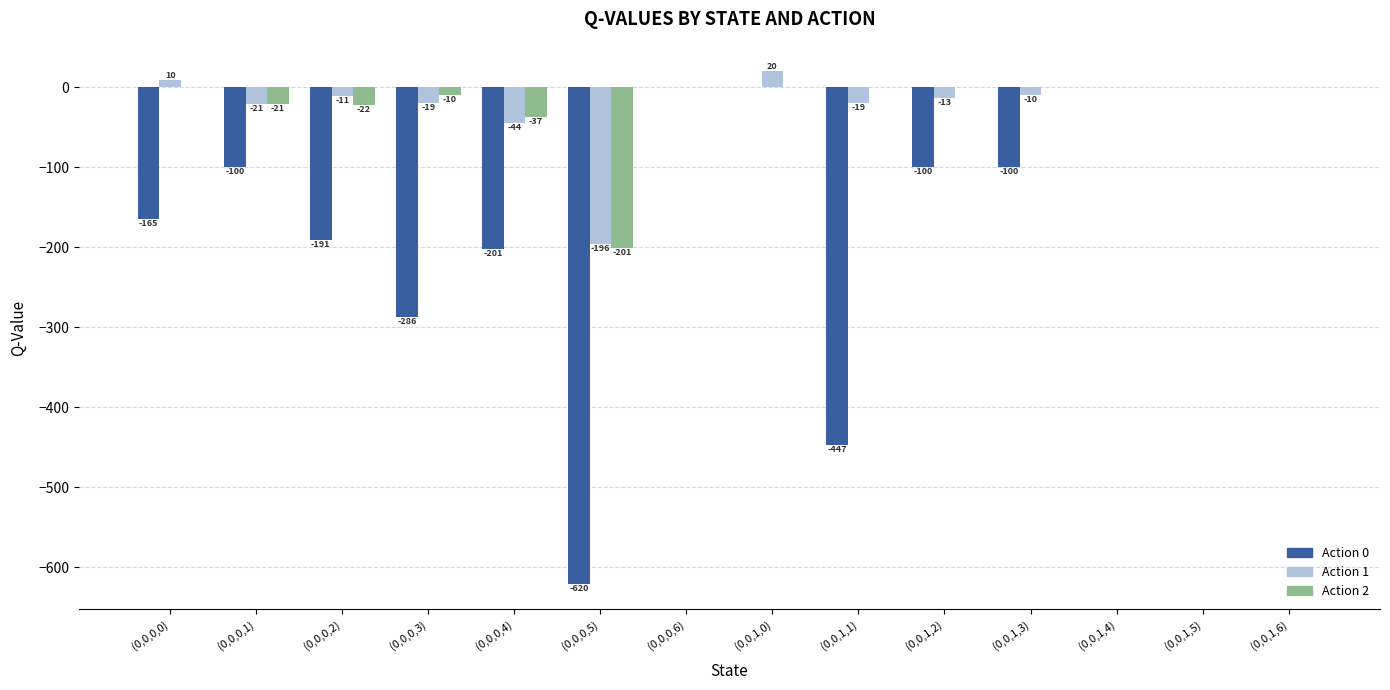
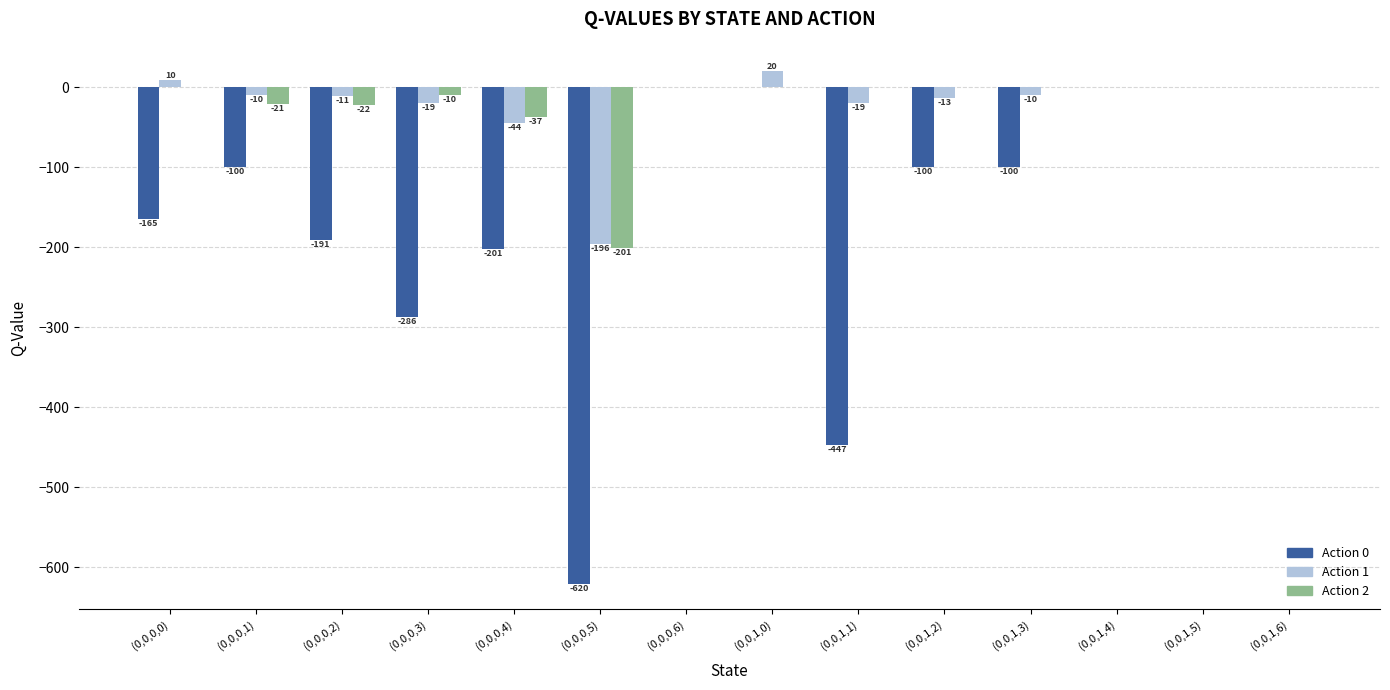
Action 1, (0,0,0,1): -21 -> -10
